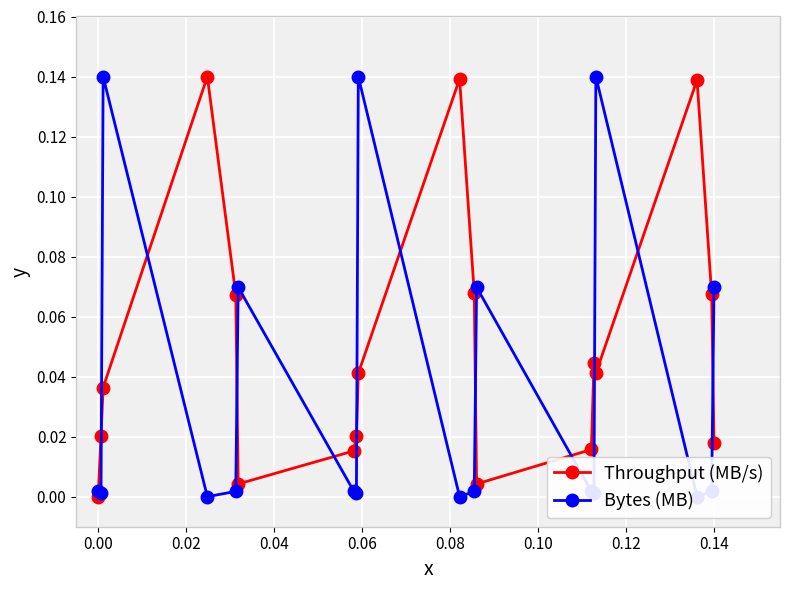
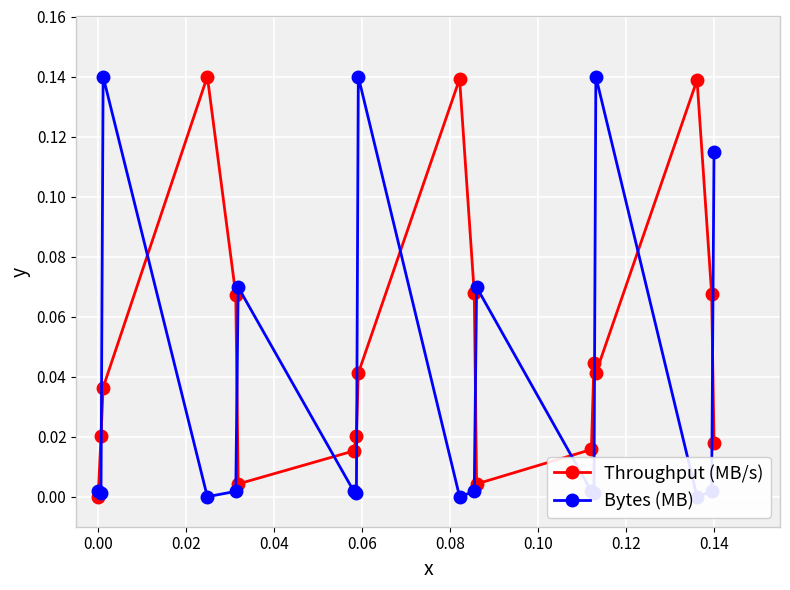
Bytes (MB), 0.14: 0.070 -> 0.115
